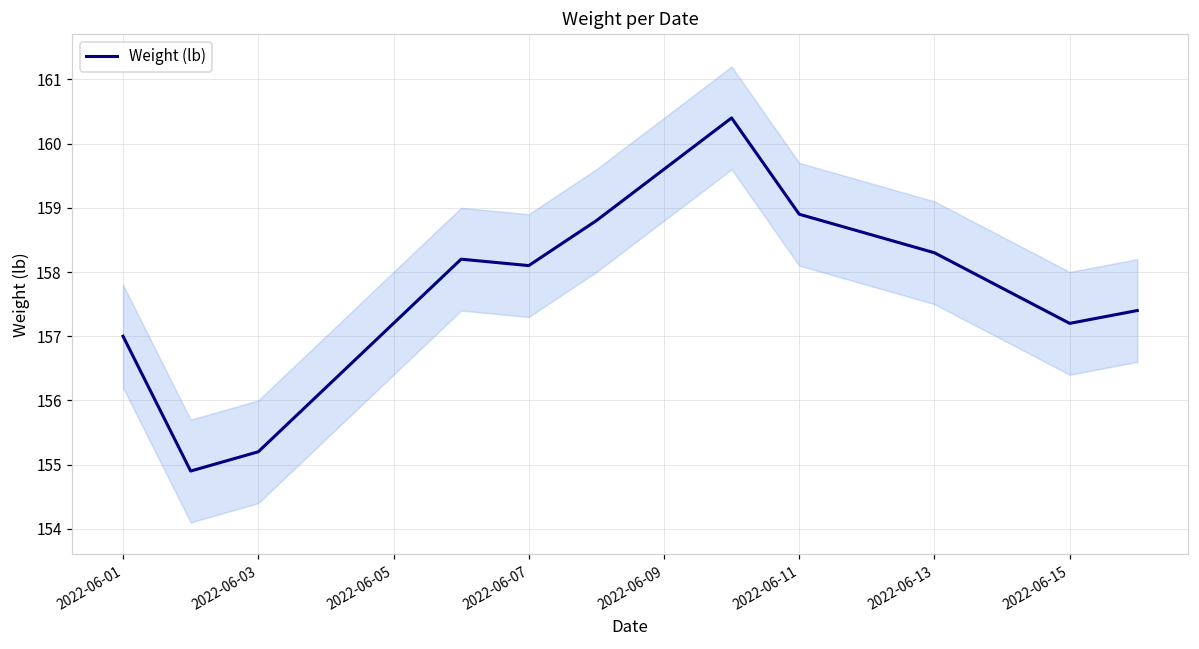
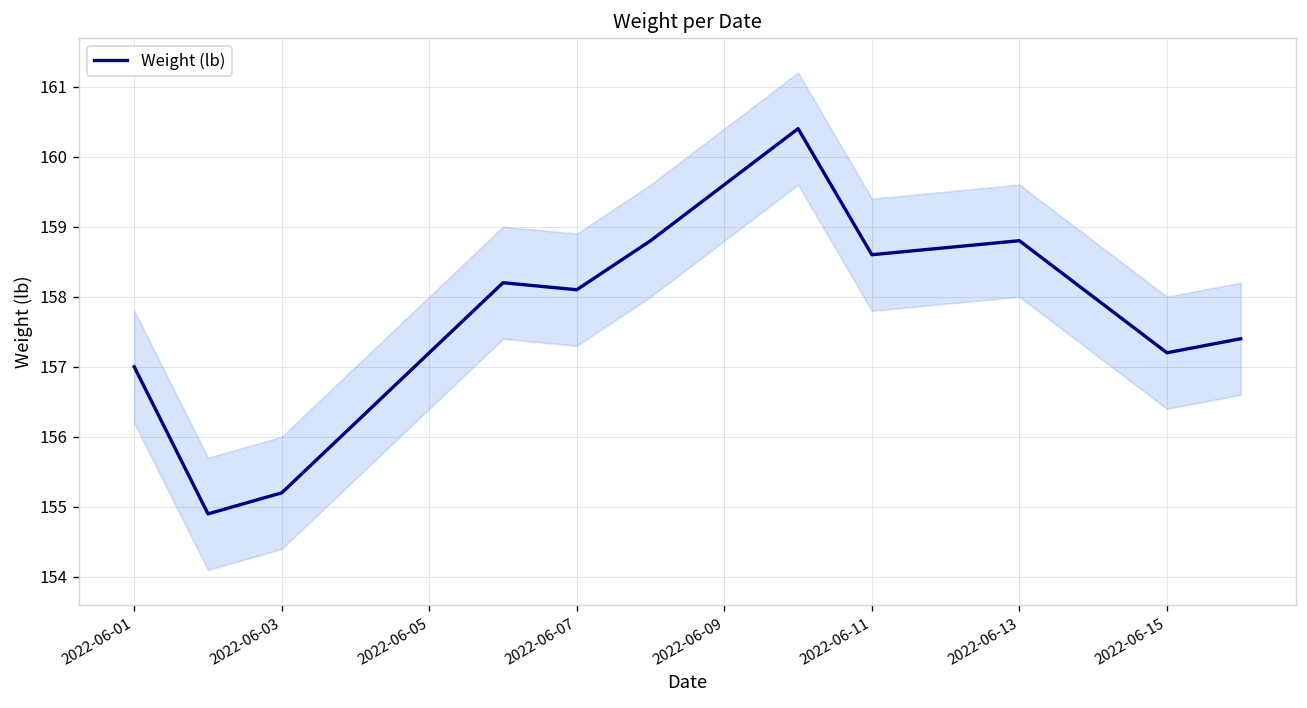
Weight (lb), 2022-06-11: 158.9 -> 158.6
Weight (lb), 2022-06-13: 158.3 -> 158.8
